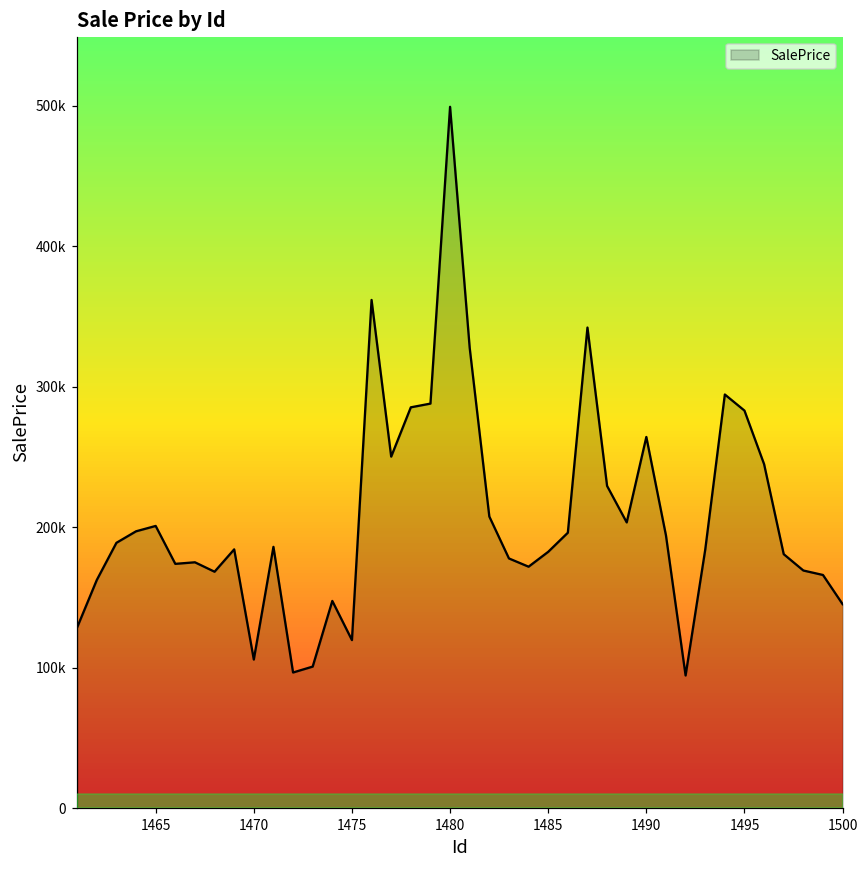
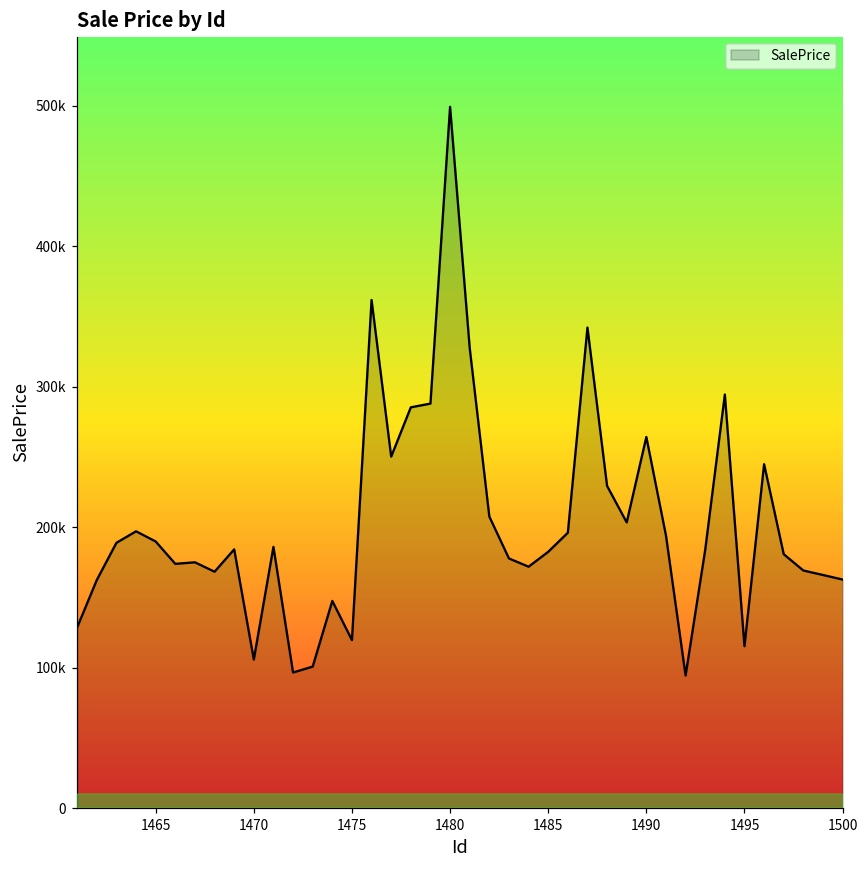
1465: 201000 -> 190000
1495: 283000 -> 115000
1500: 145000 -> 163000
